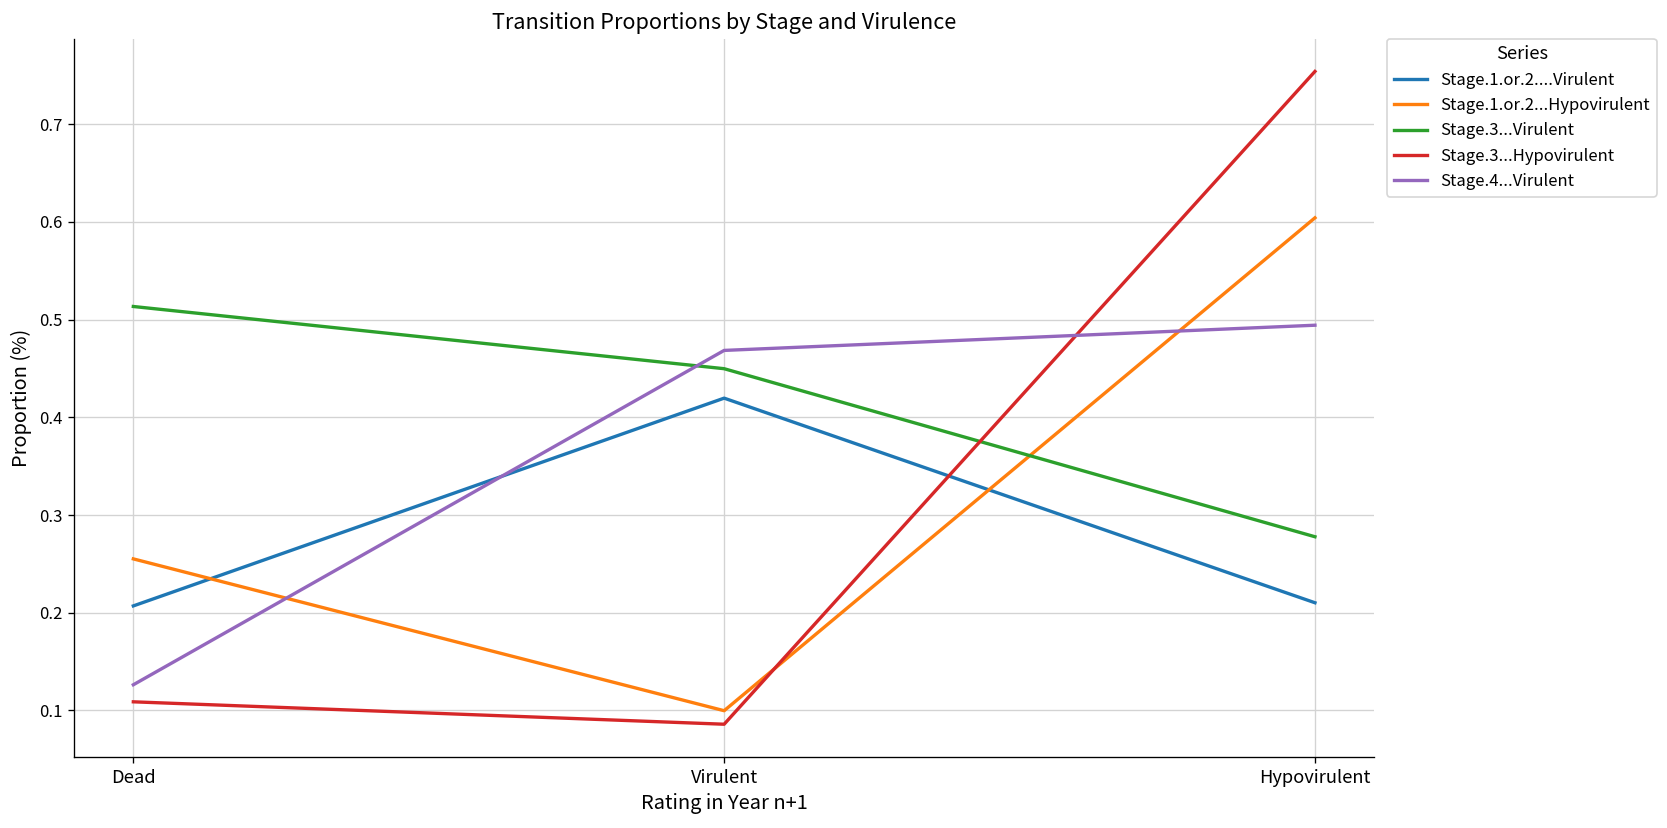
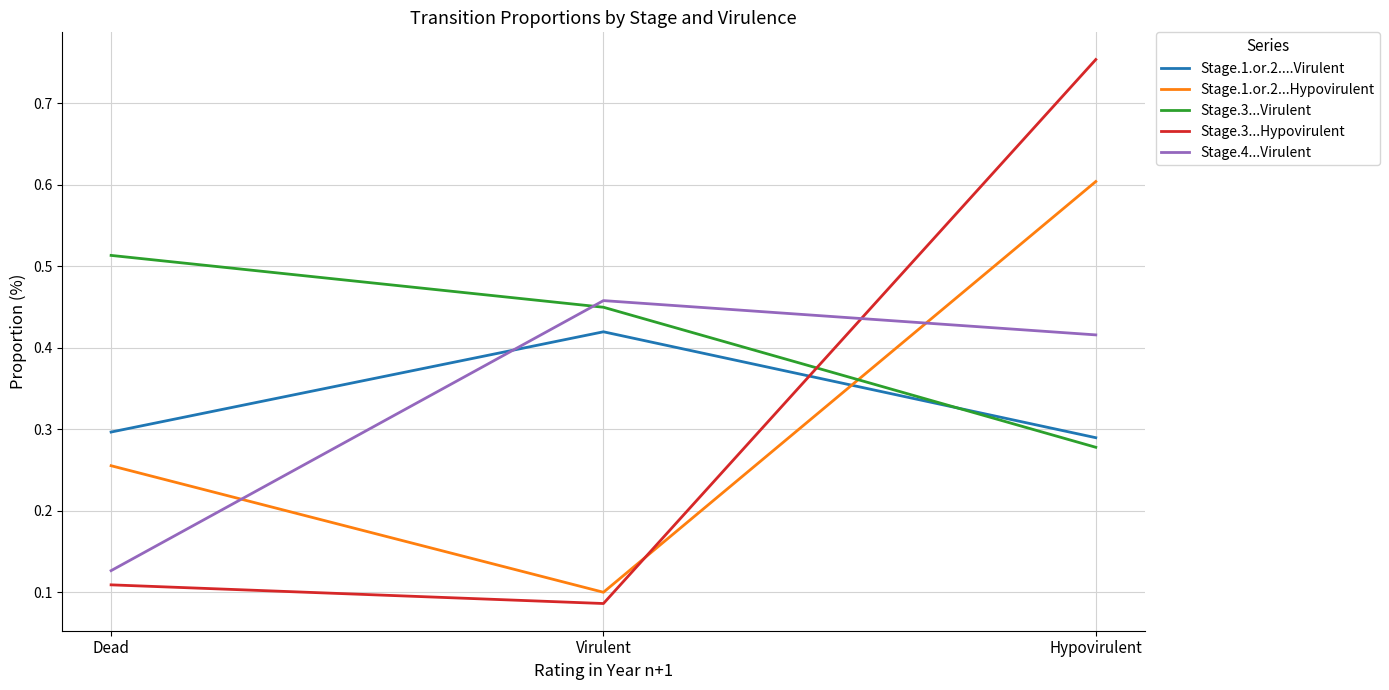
Stage.1.or.2....Virulent, Dead: 0.21 -> 0.30
Stage.4...Virulent, Virulent: 0.47 -> 0.46
Stage.1.or.2....Virulent, Hypovirulent: 0.21 -> 0.29
Stage.4...Virulent, Hypovirulent: 0.49 -> 0.42
